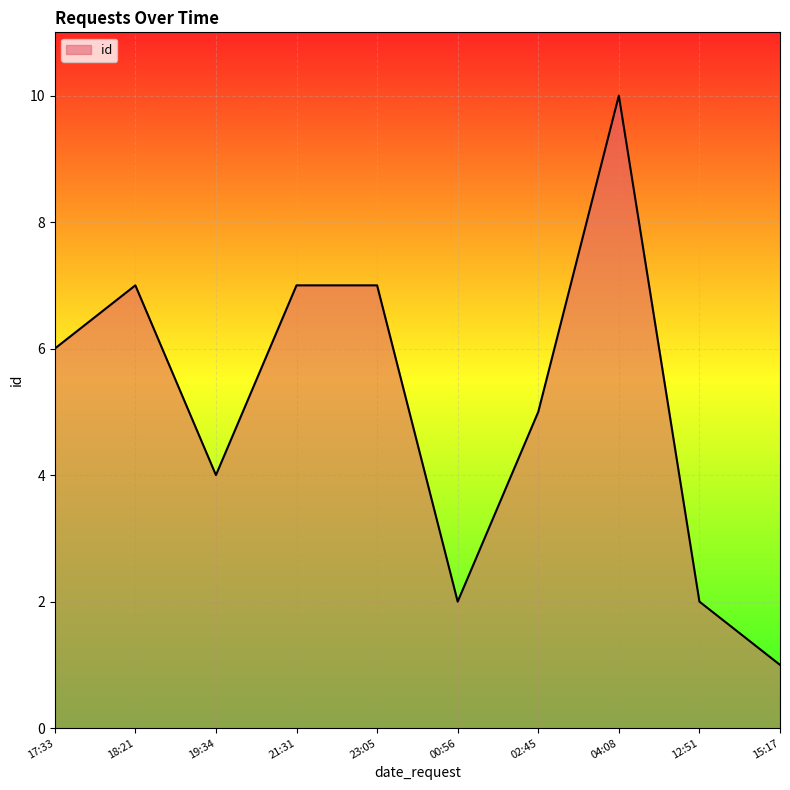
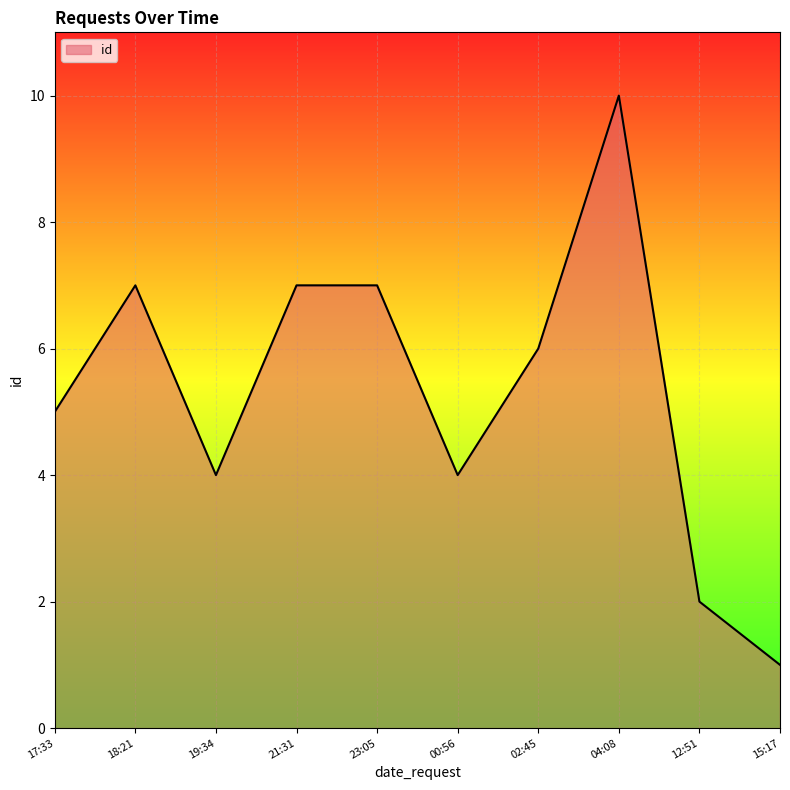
17:33: 6 -> 5
00:56: 2 -> 4
02:45: 5 -> 6
